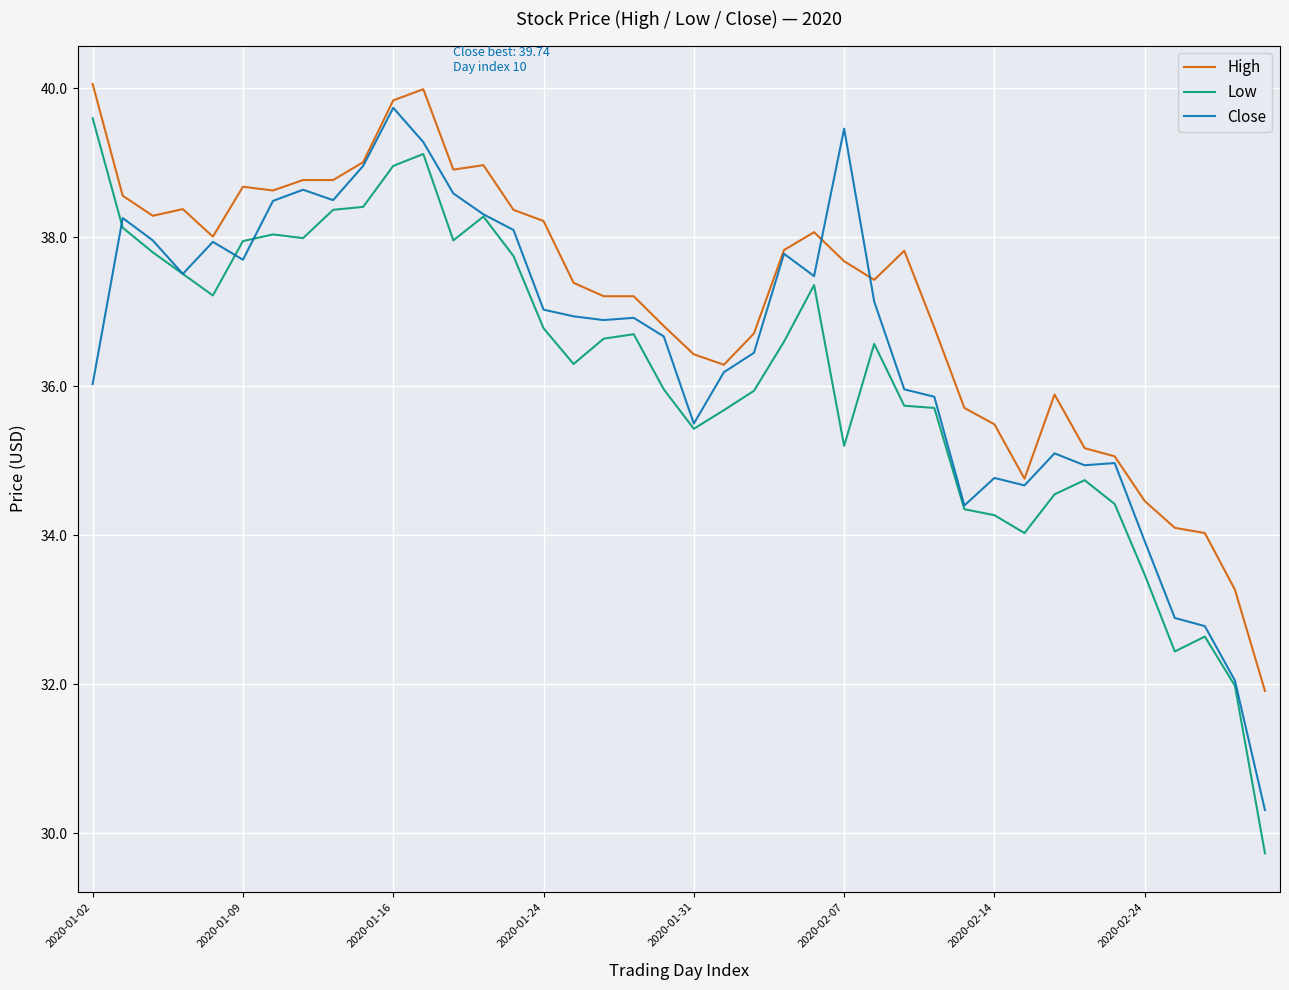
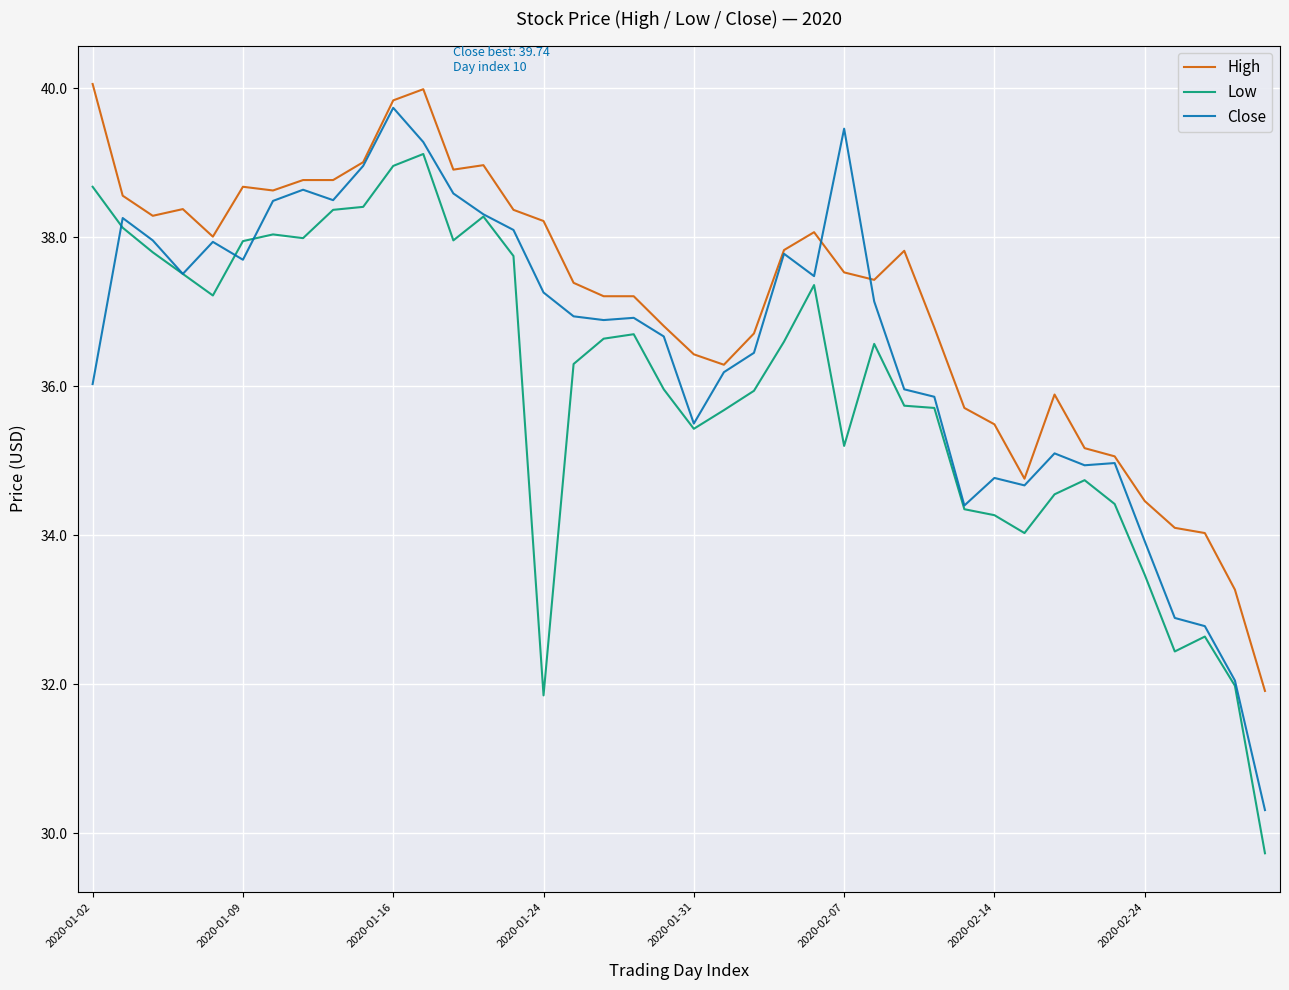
Low, 2020-01-02: 39.6 -> 38.7
Low, 2020-01-24: 36.8 -> 31.9
Close, 2020-01-24: 37.0 -> 37.3
High, 2020-02-07: 37.7 -> 37.5
